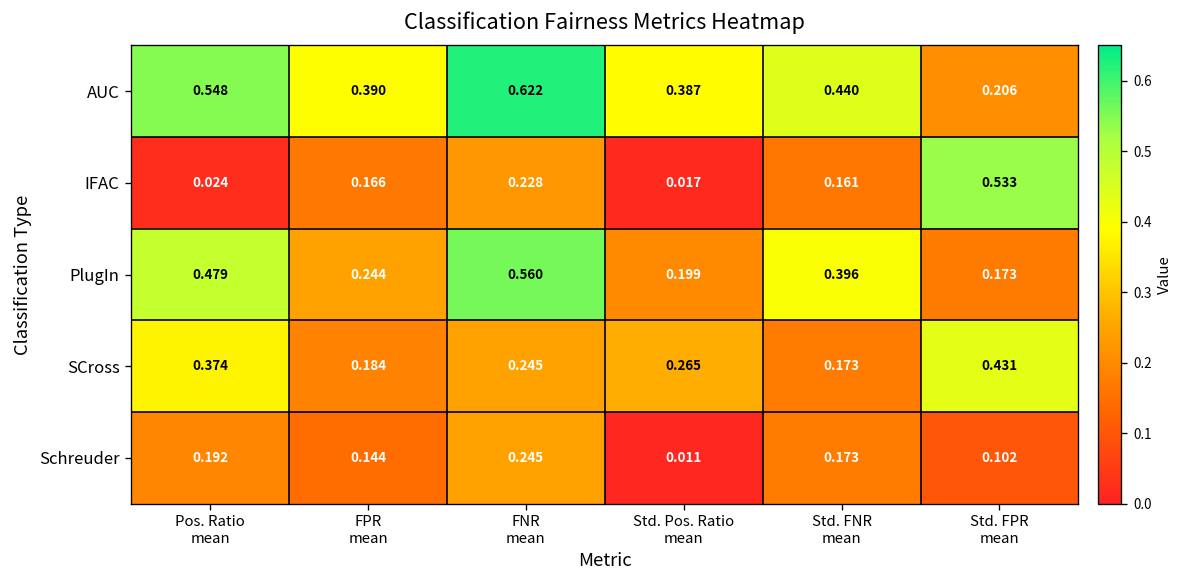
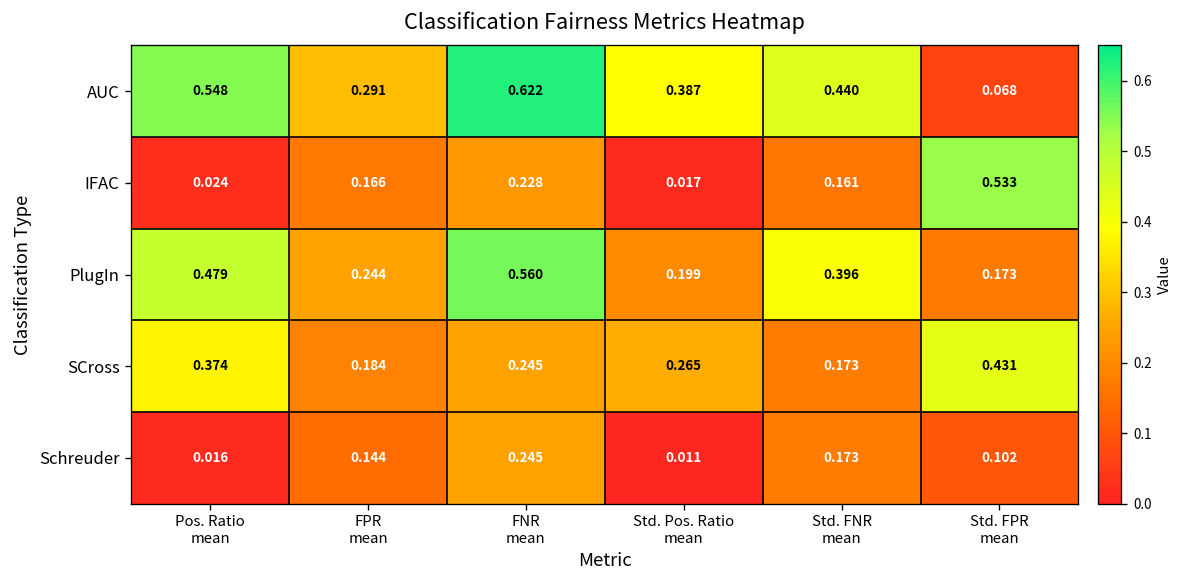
AUC, FPR mean: 0.390 -> 0.291
AUC, Std. FPR mean: 0.206 -> 0.068
Schreuder, Pos. Ratio mean: 0.192 -> 0.016
